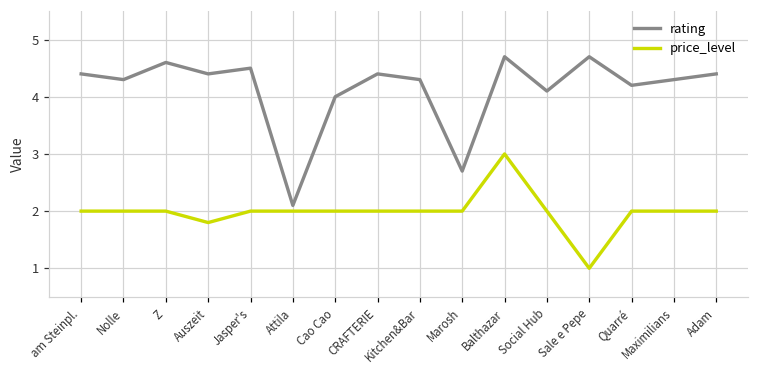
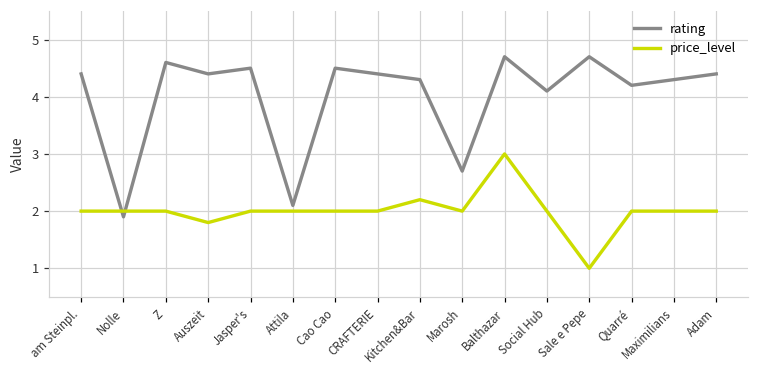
rating, Nolle: 4.3 -> 1.9
rating, Cao Cao: 4.0 -> 4.5
price_level, Kitchen&Bar: 2.0 -> 2.2
